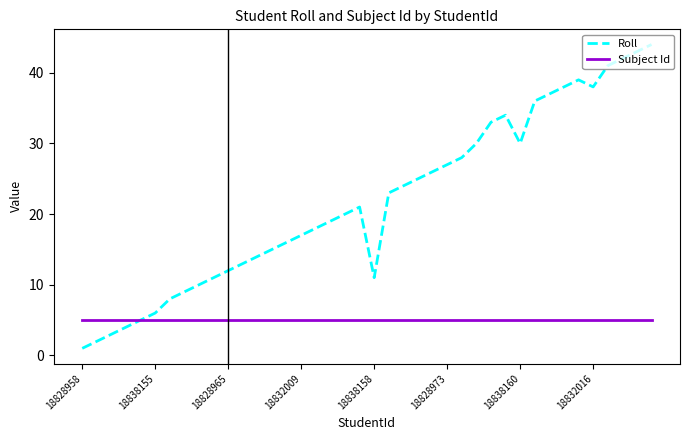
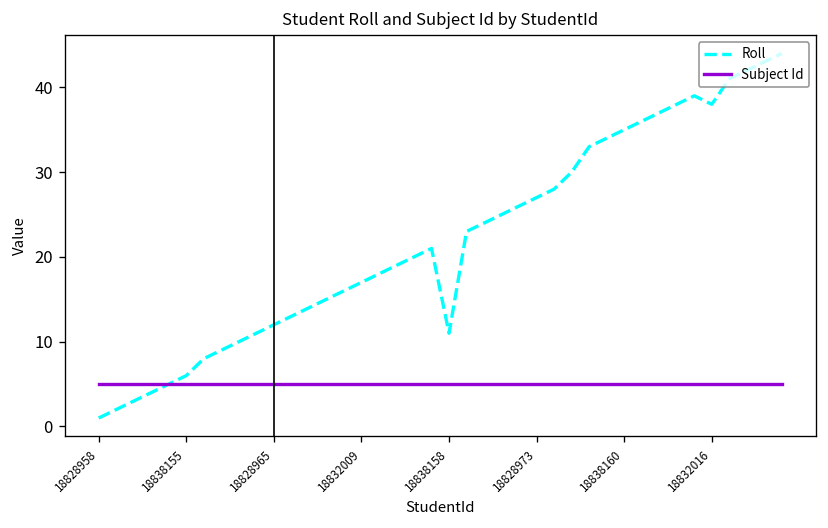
Roll, 18838160: 30 -> 35
